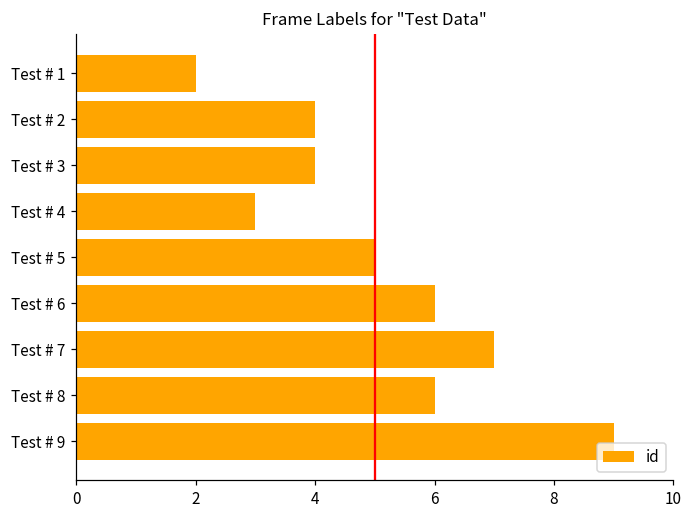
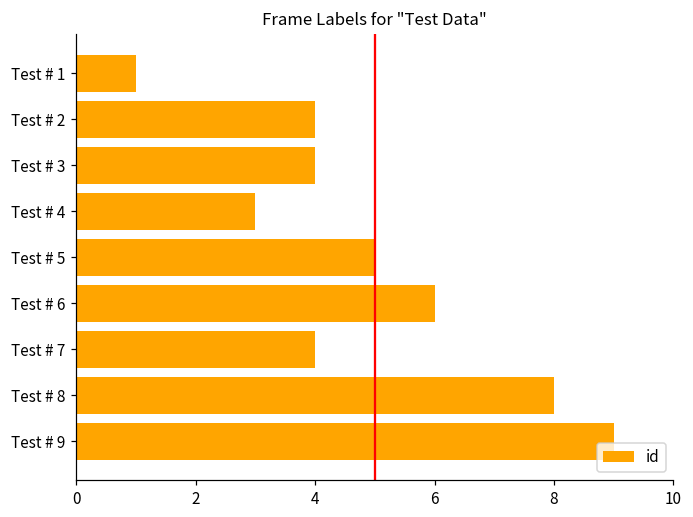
Test # 1: 2 -> 1
Test # 7: 7 -> 4
Test # 8: 6 -> 8
